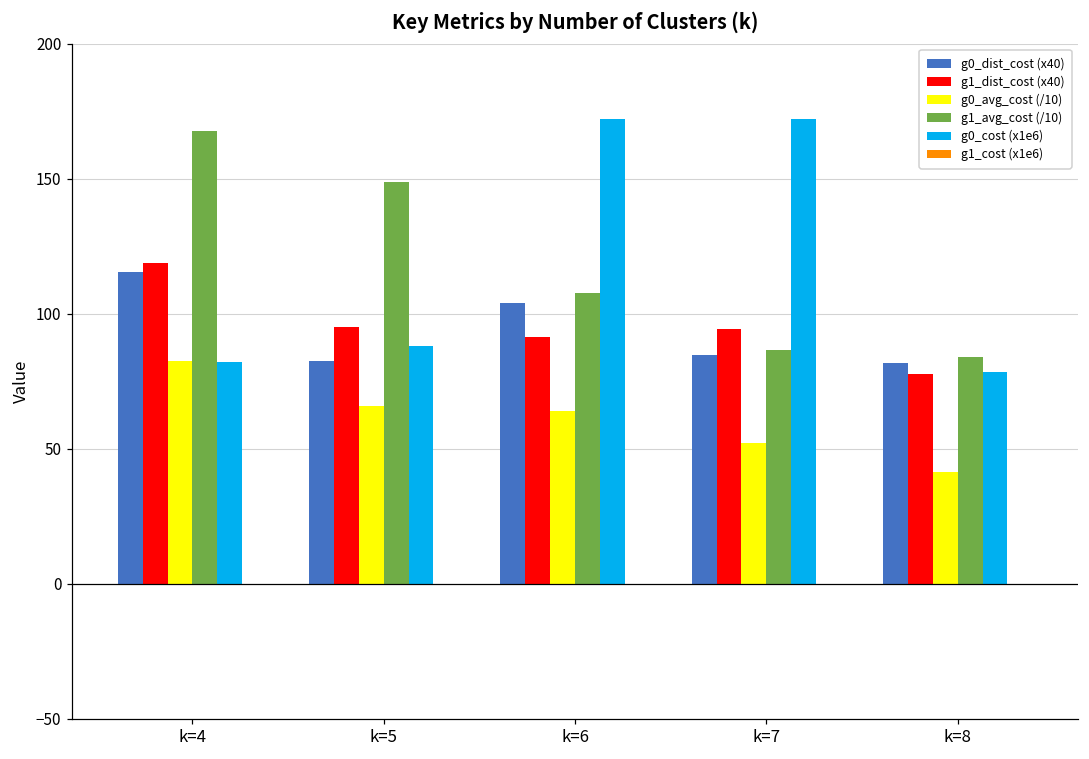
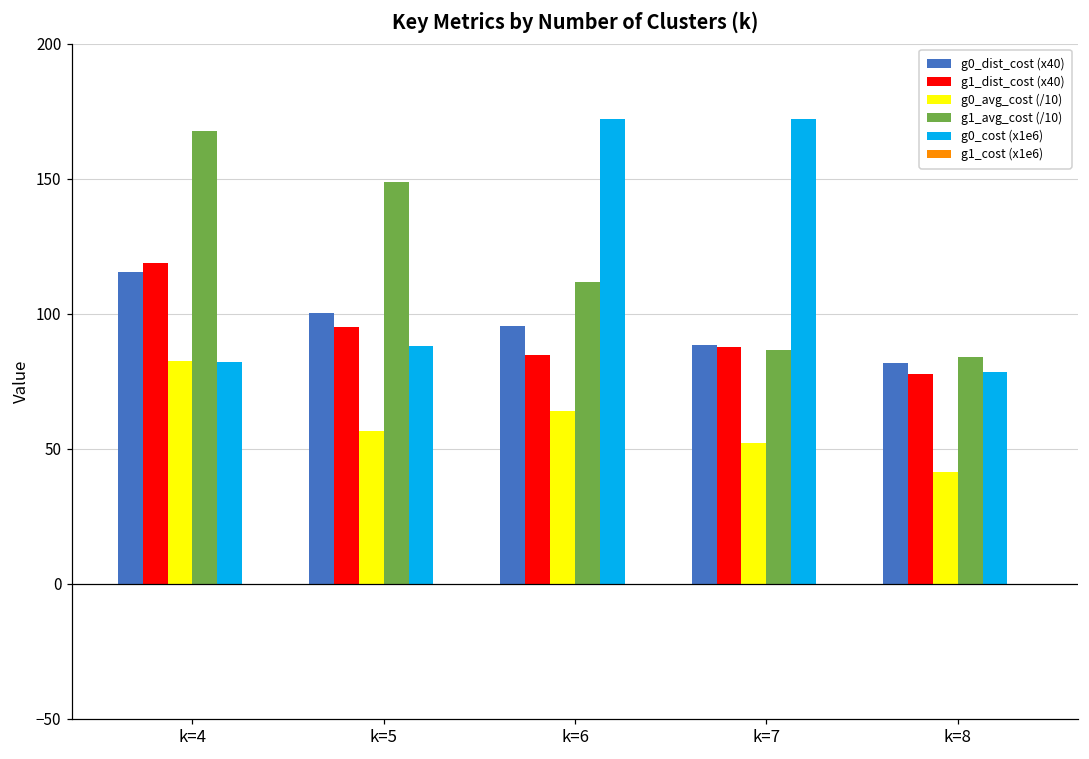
g0_dist_cost (x40), k=5: 82 -> 100
g0_avg_cost (/10), k=5: 66 -> 57
g0_dist_cost (x40), k=6: 104 -> 95
g1_dist_cost (x40), k=6: 92 -> 85
g1_avg_cost (/10), k=6: 108 -> 112
g0_dist_cost (x40), k=7: 85 -> 88
g1_dist_cost (x40), k=7: 94 -> 88
